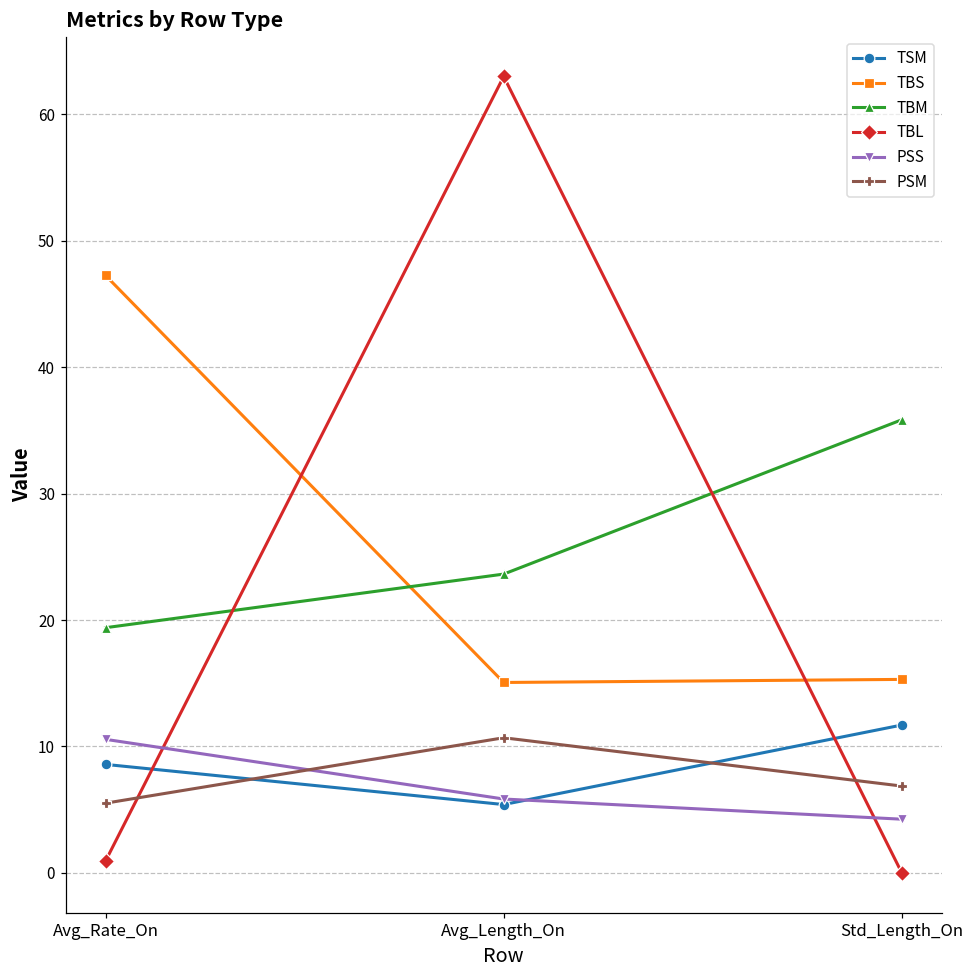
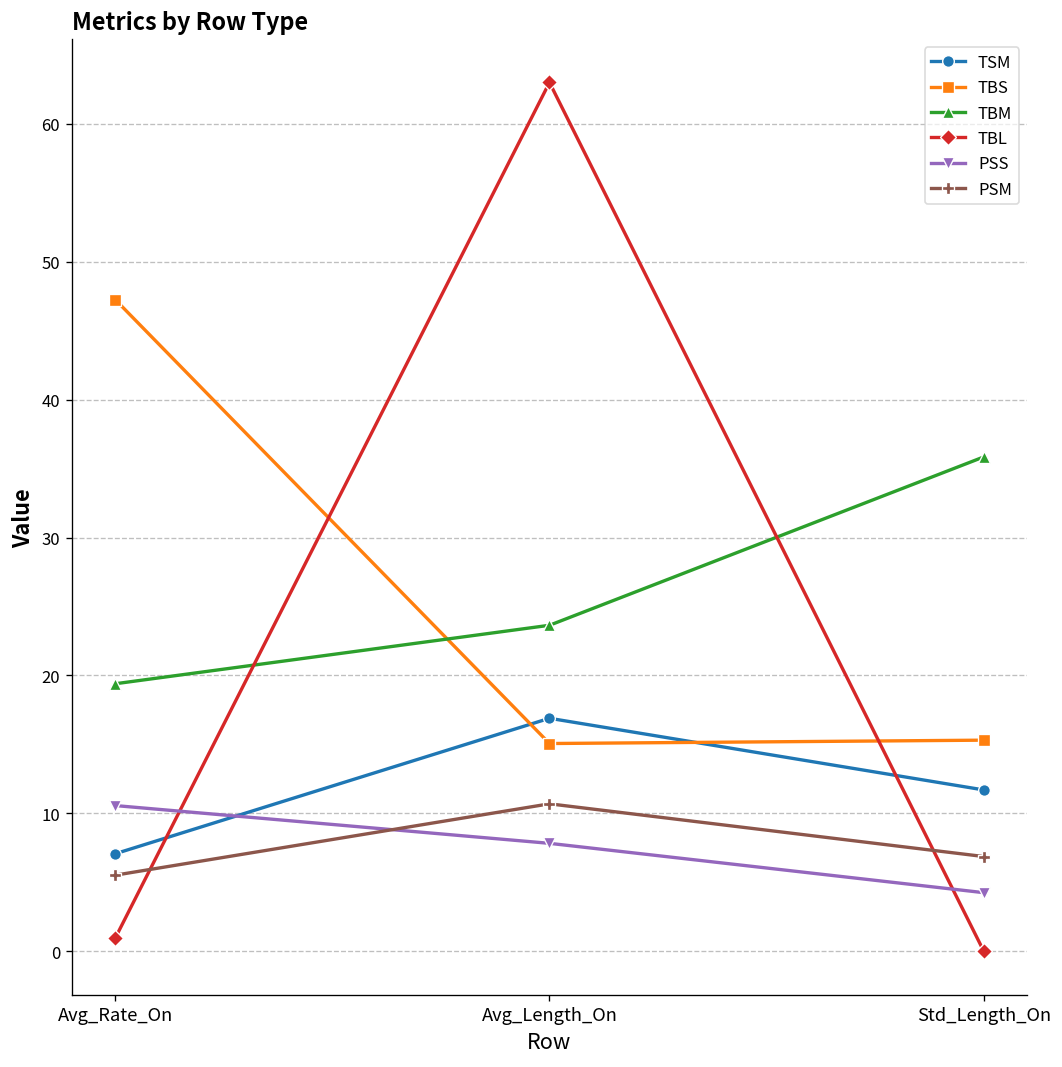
TSM, Avg_Rate_On: 8.6 -> 7.1
TSM, Avg_Length_On: 5.4 -> 16.9
PSS, Avg_Length_On: 5.8 -> 7.8
